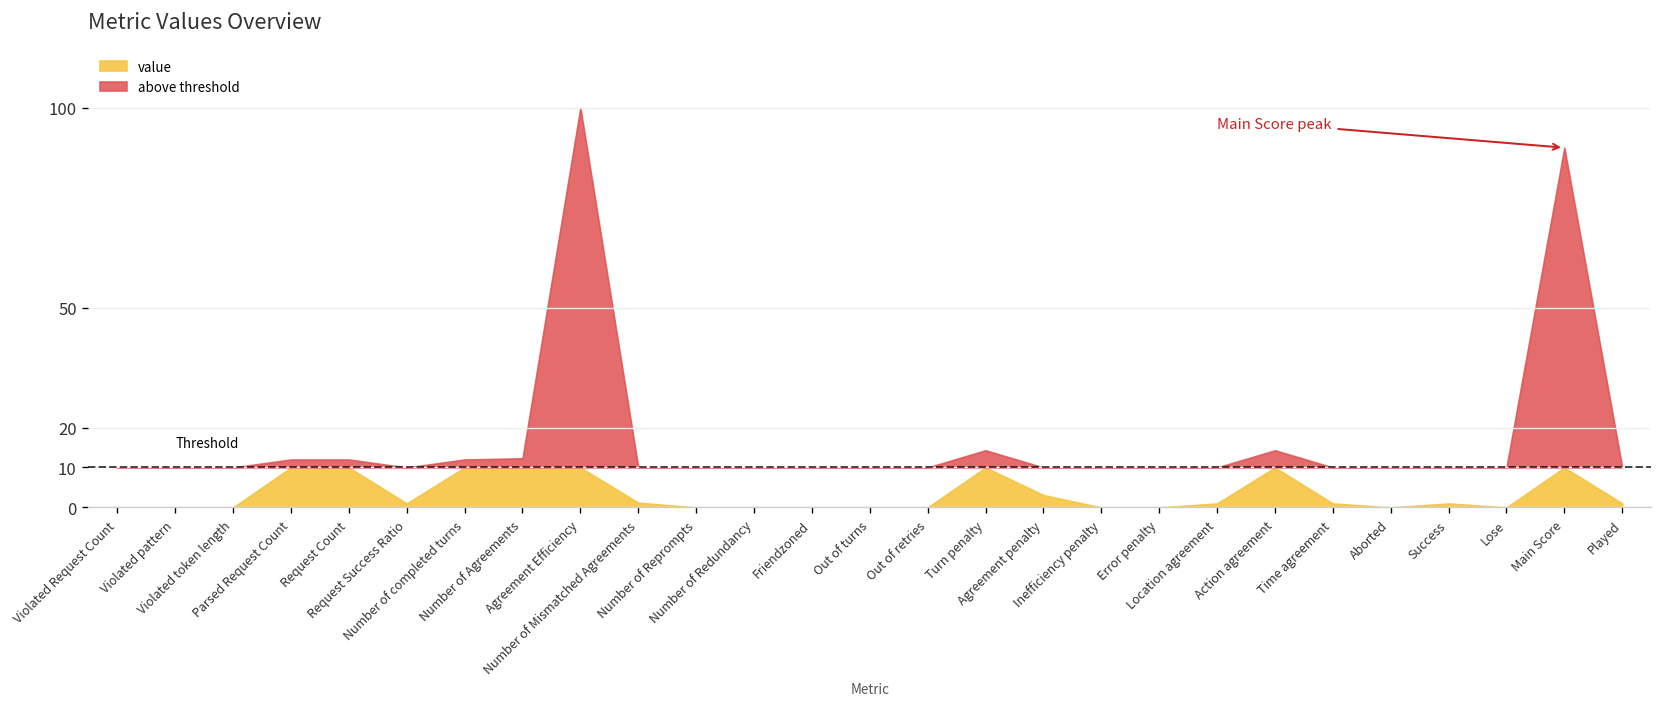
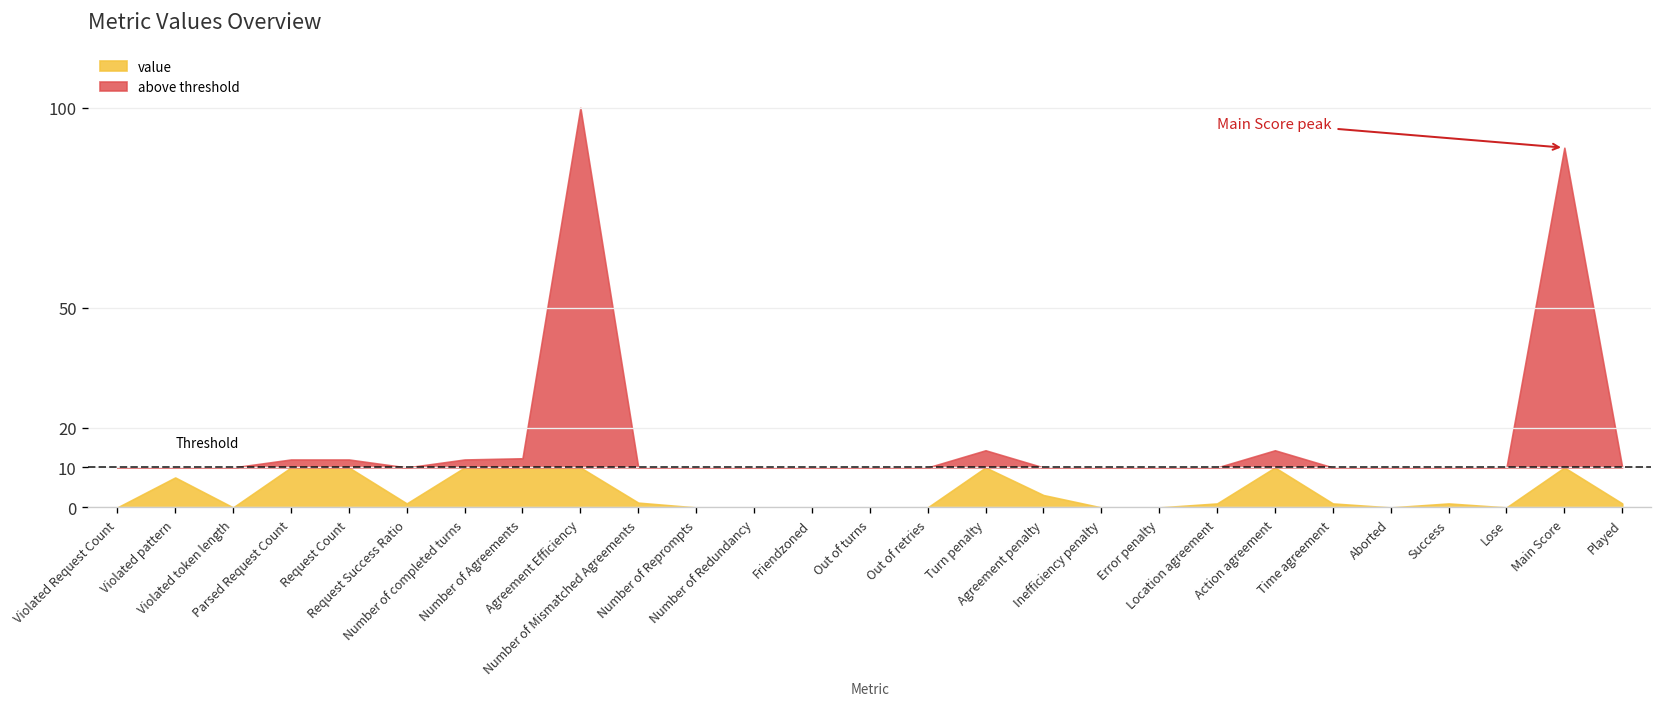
value, Violated pattern: 0 -> 8
